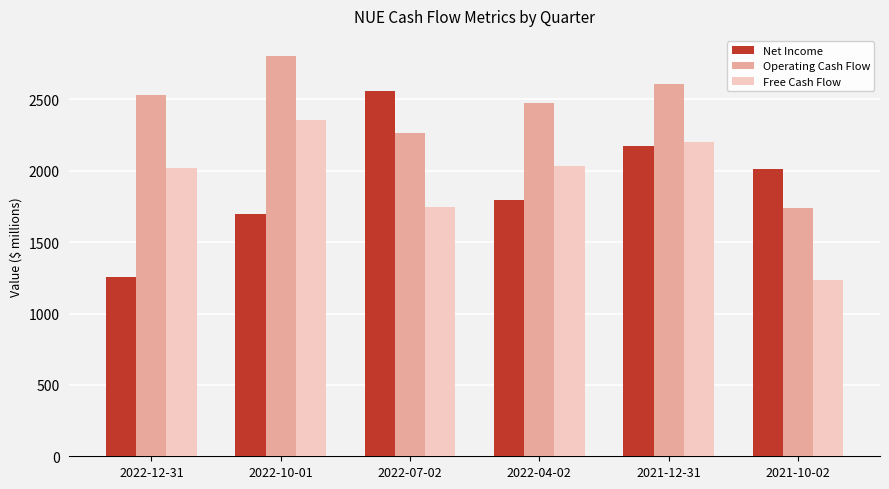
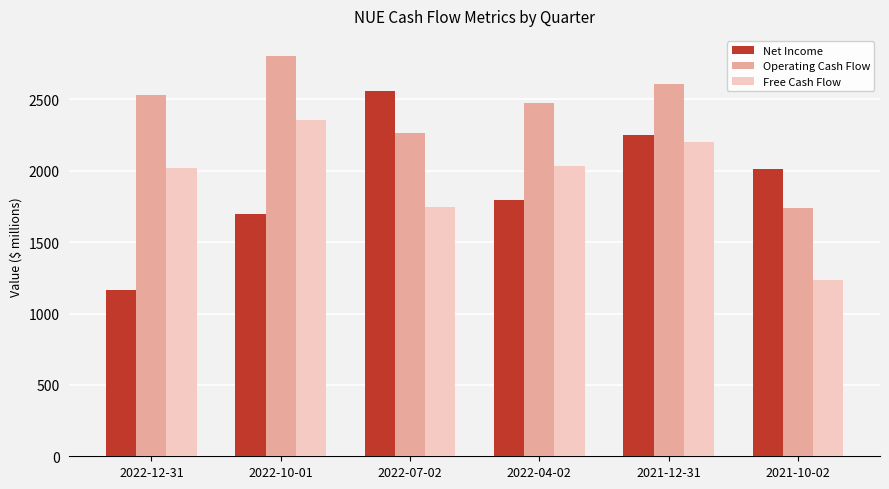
Net Income, 2022-12-31: 1260 -> 1160
Net Income, 2021-12-31: 2170 -> 2250
